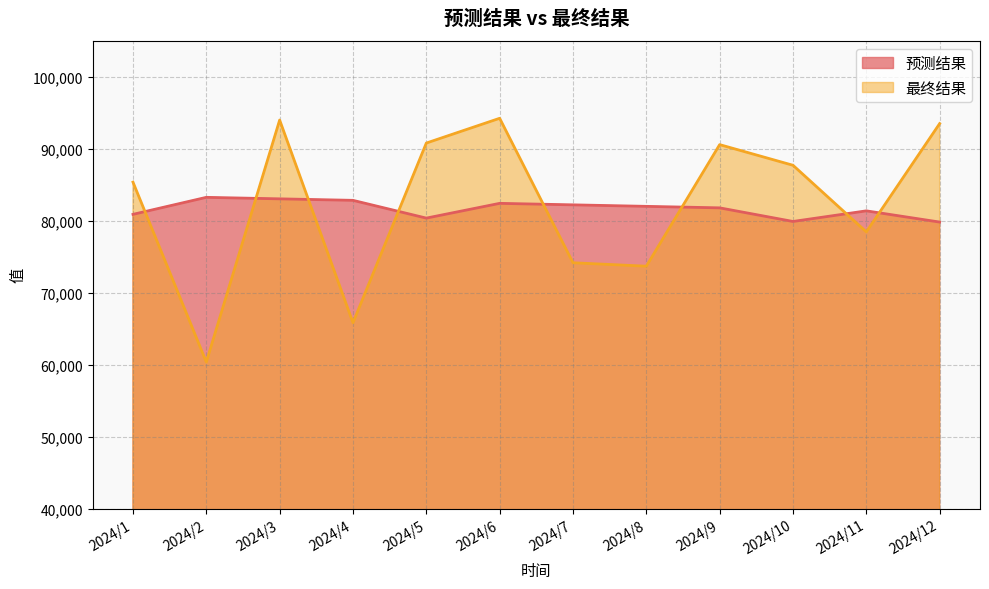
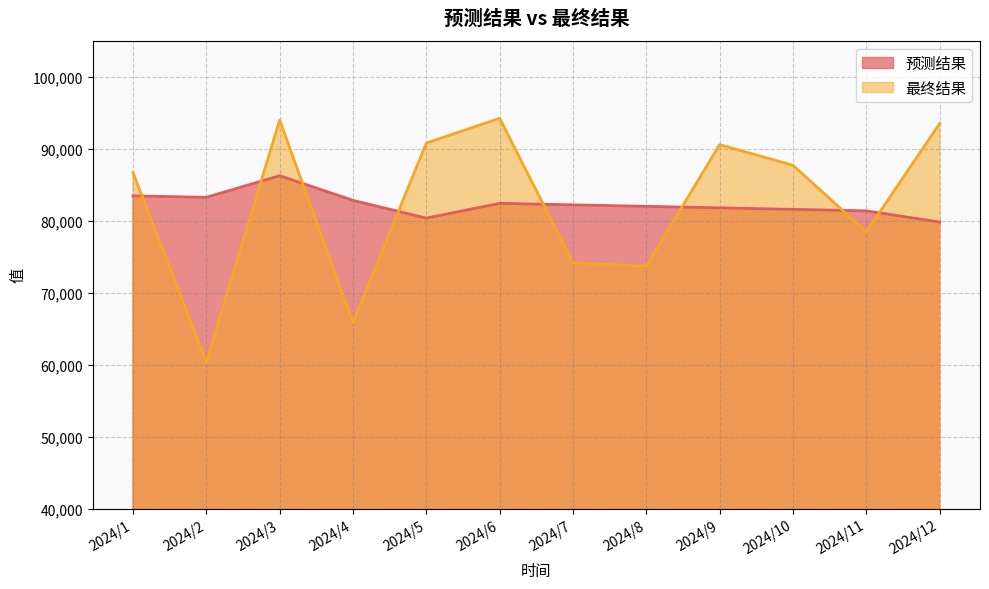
预测结果, 2024/1: 81,000 -> 83,000
最终结果, 2024/1: 85,000 -> 87,000
预测结果, 2024/3: 83,000 -> 86,000
预测结果, 2024/10: 80,000 -> 82,000
